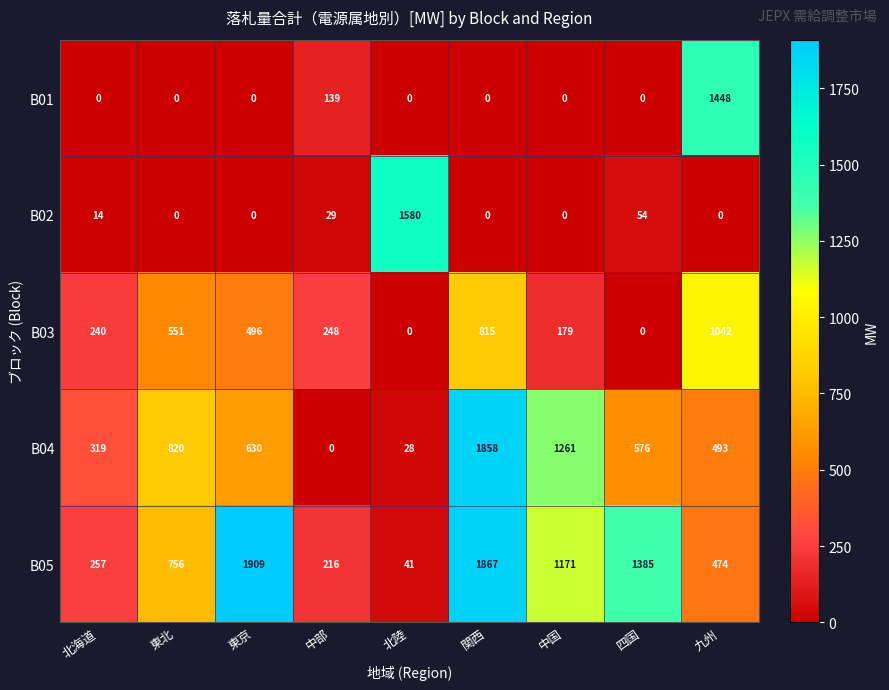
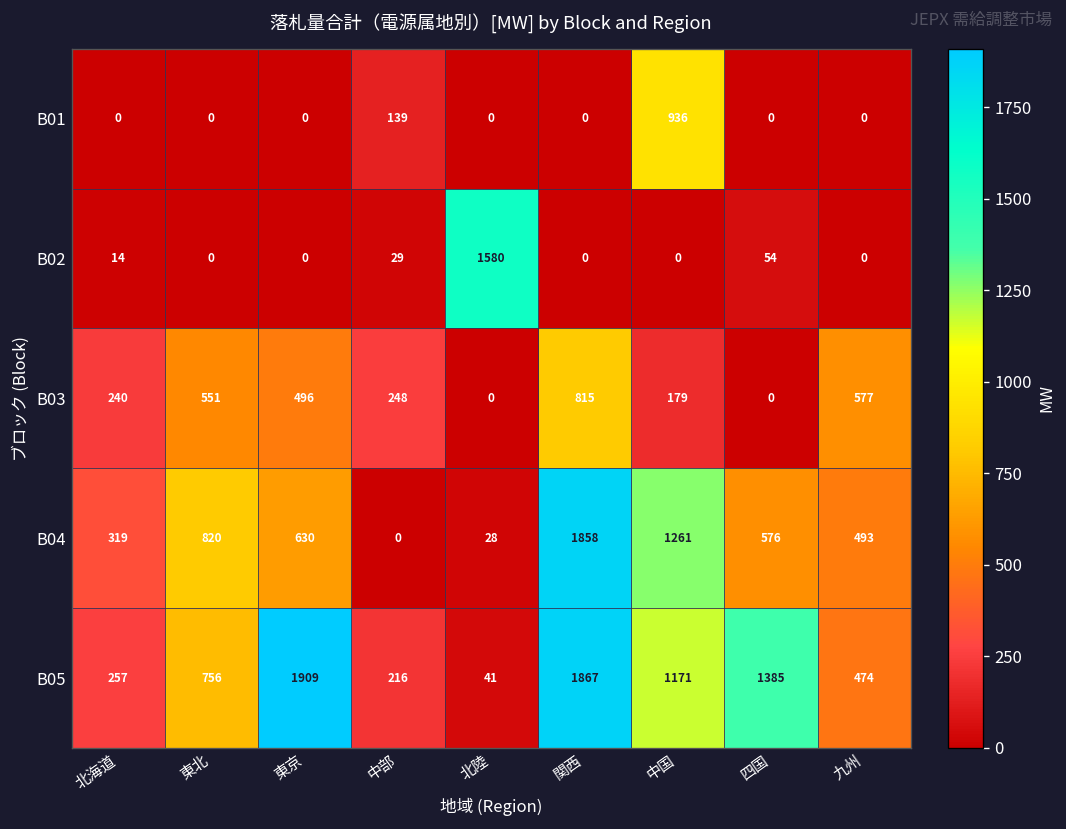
B01, 中国: 0 -> 936
B01, 九州: 1448 -> 0
B03, 九州: 1042 -> 577
